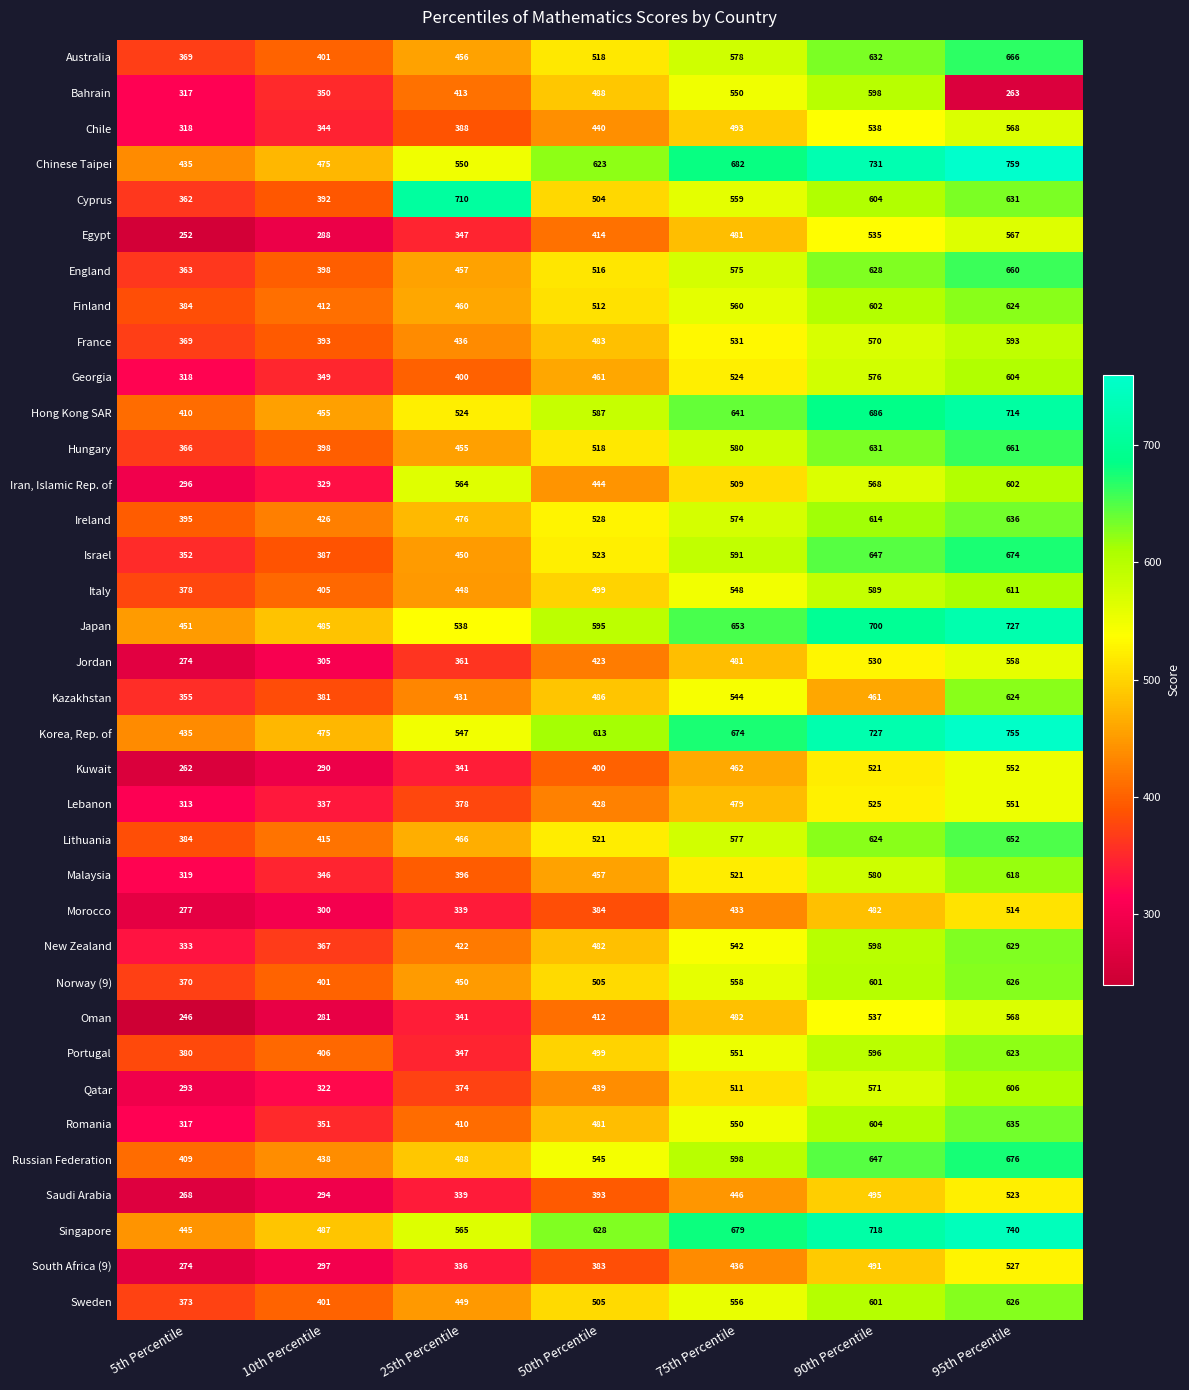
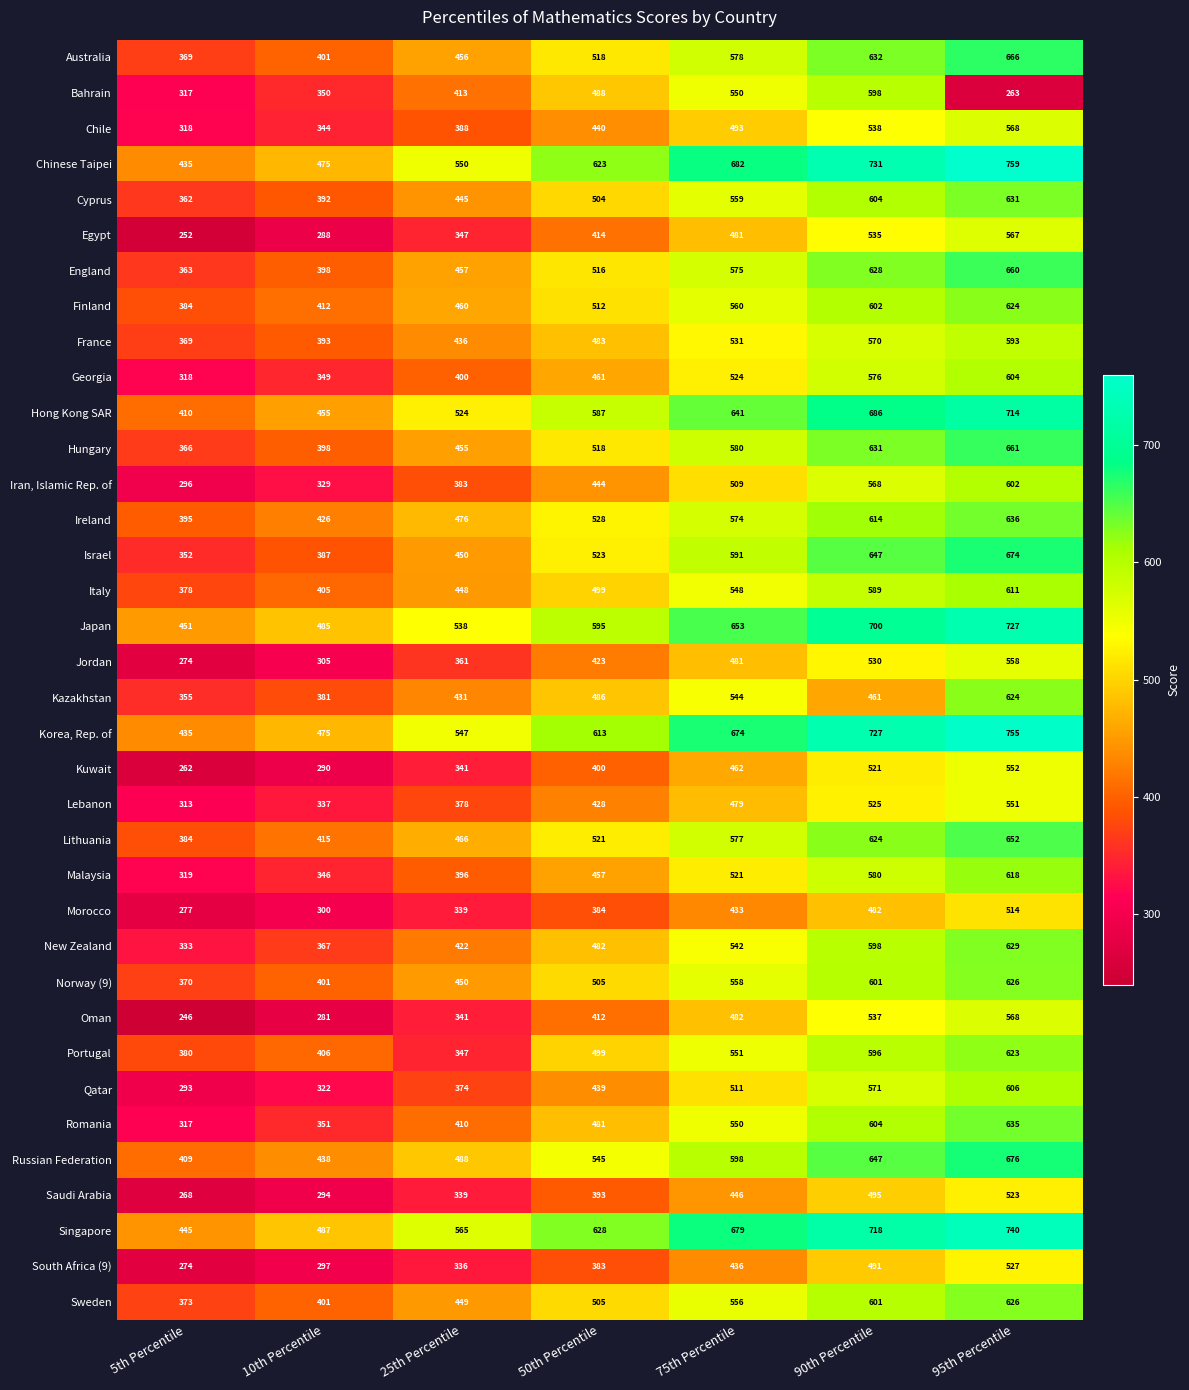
Cyprus, 25th Percentile: 710 -> 445
Iran, Islamic Rep. of, 25th Percentile: 564 -> 383
